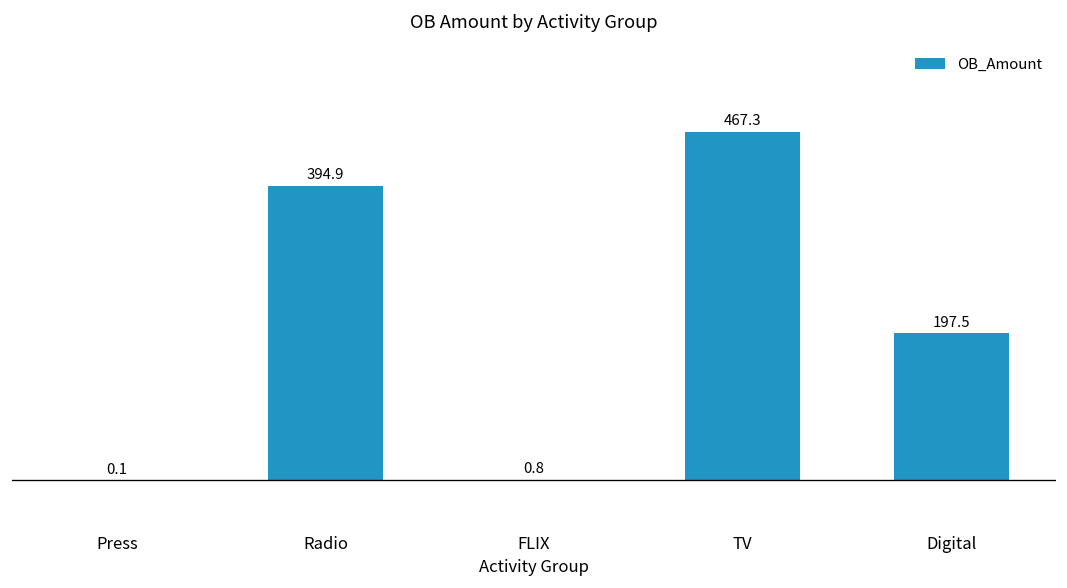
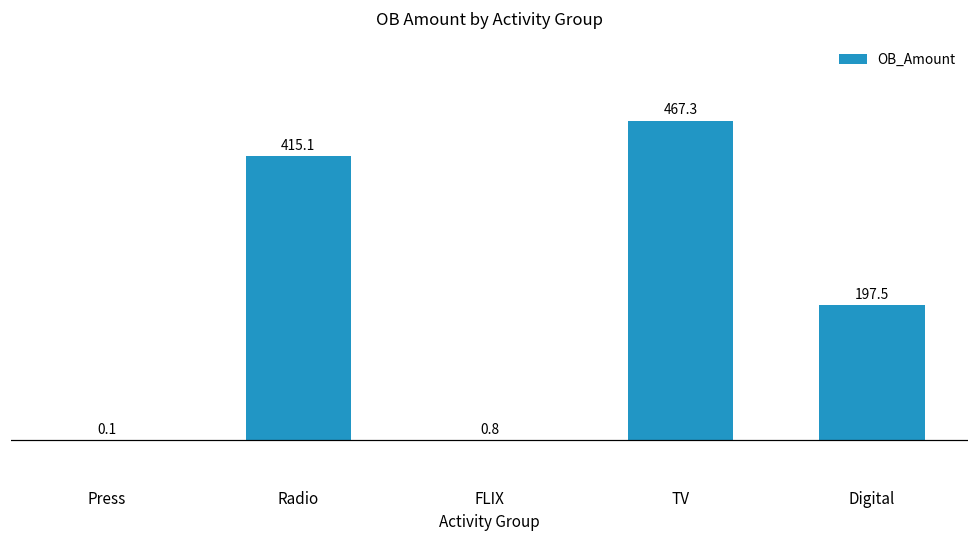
Radio: 394.9 -> 415.1
